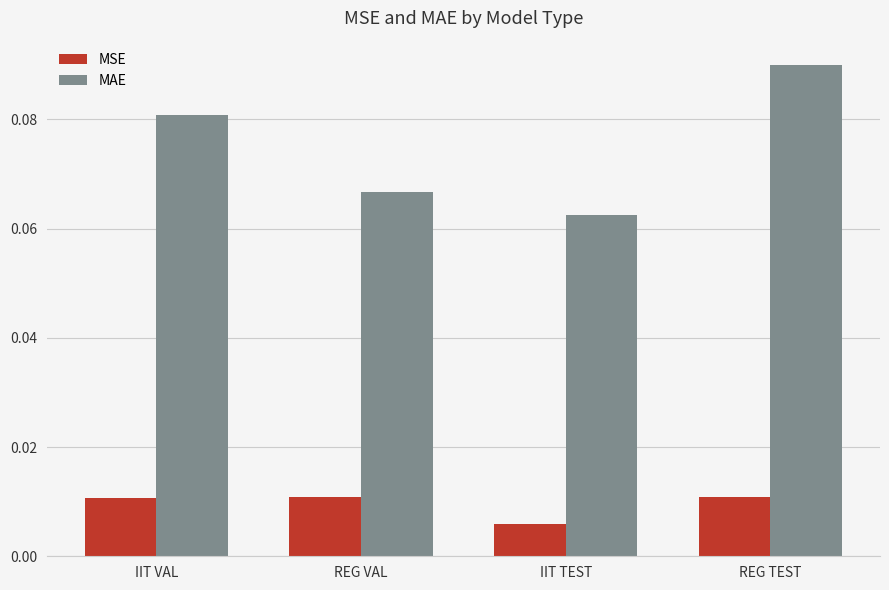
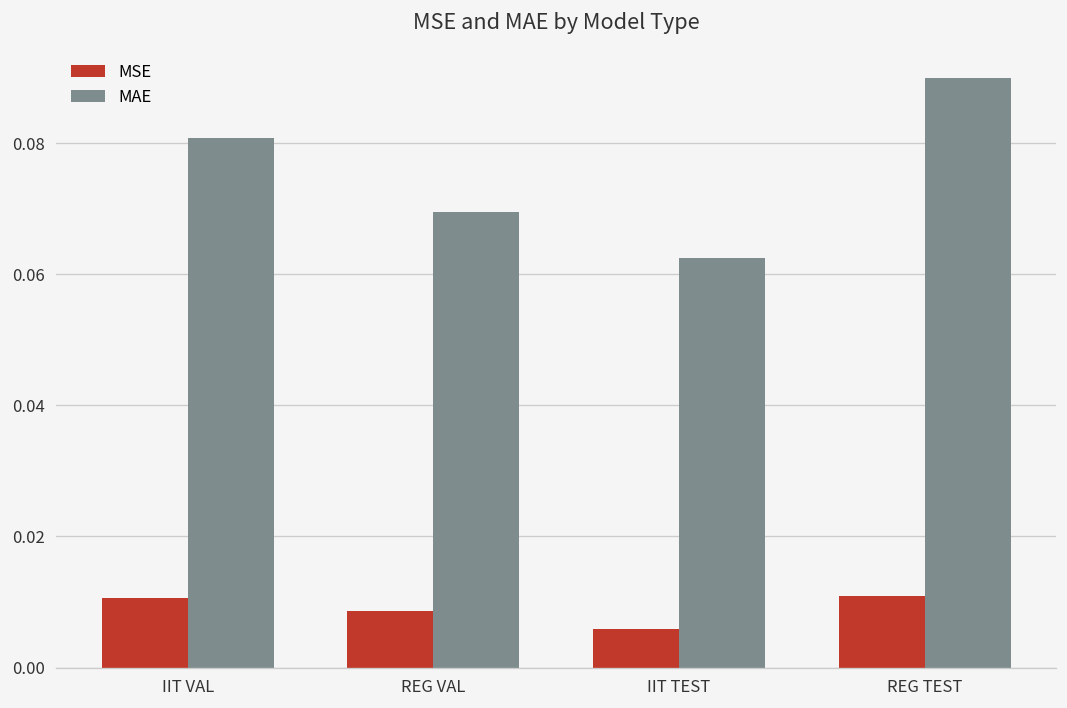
MSE, REG VAL: 0.011 -> 0.009
MAE, REG VAL: 0.067 -> 0.070
